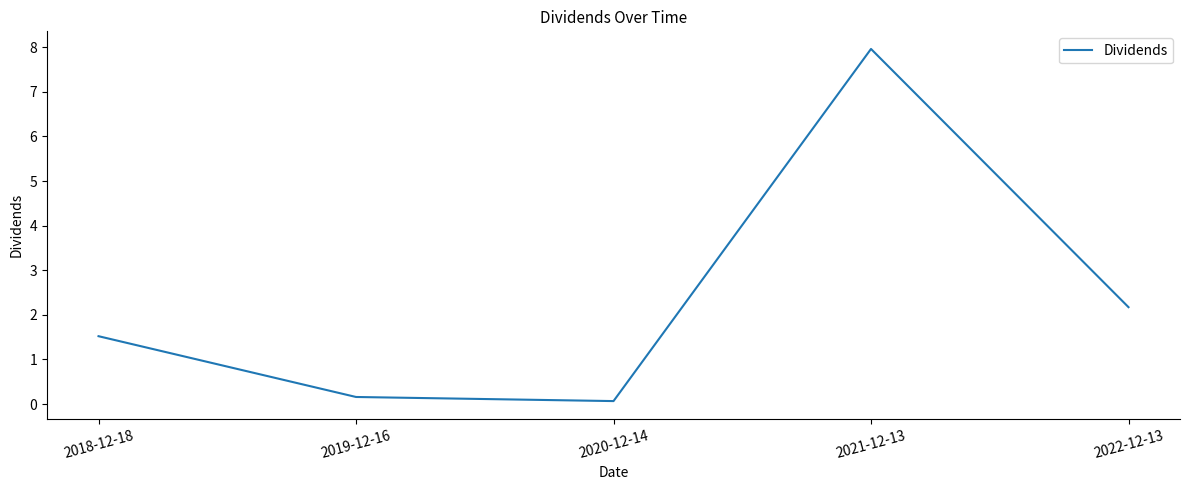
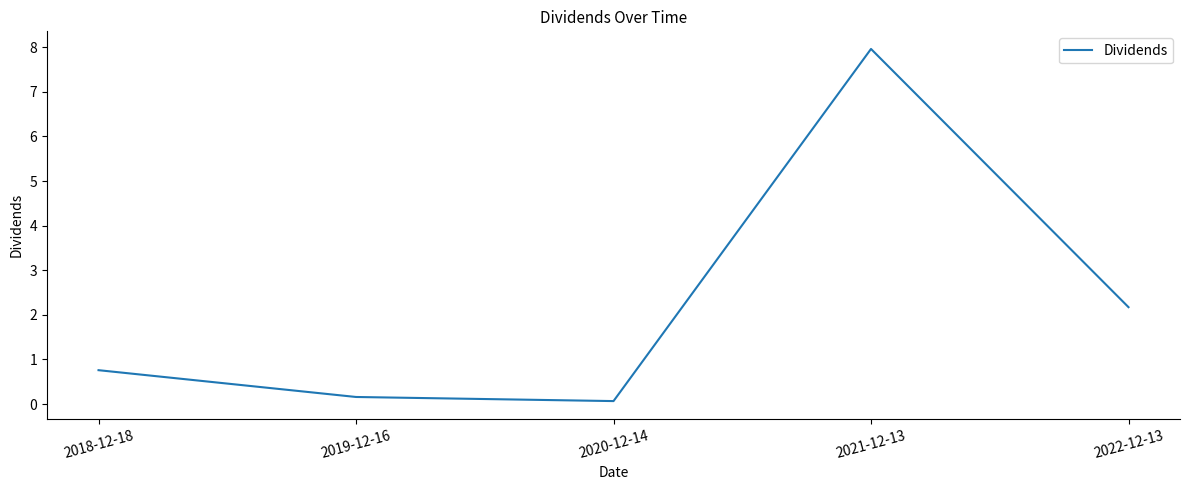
2018-12-18: 1.5 -> 0.8
